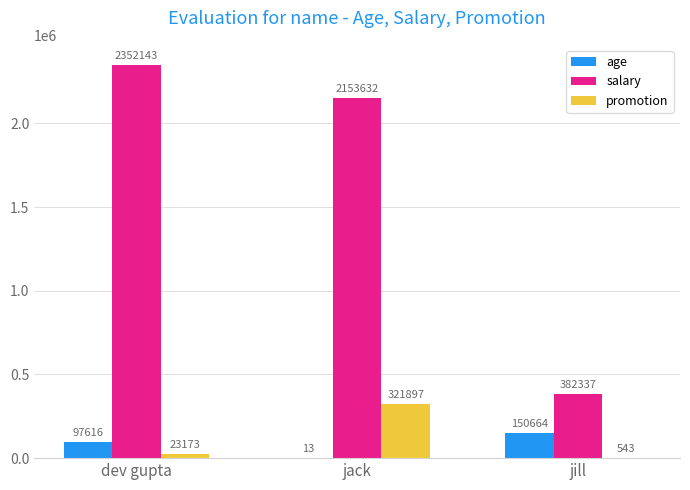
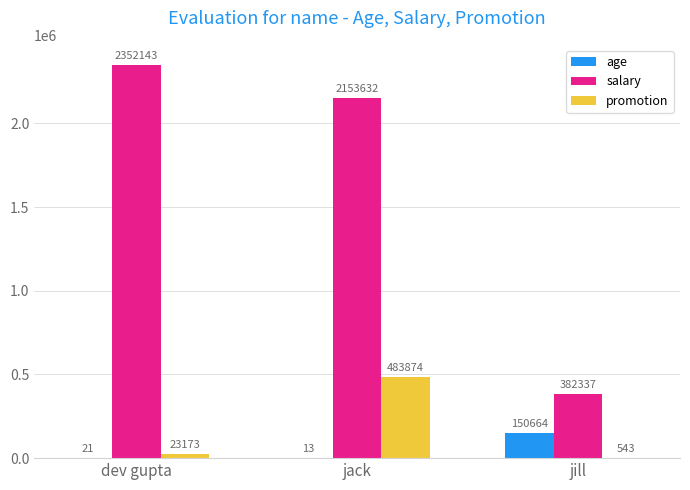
age, dev gupta: 97616 -> 21
promotion, jack: 321897 -> 483874
